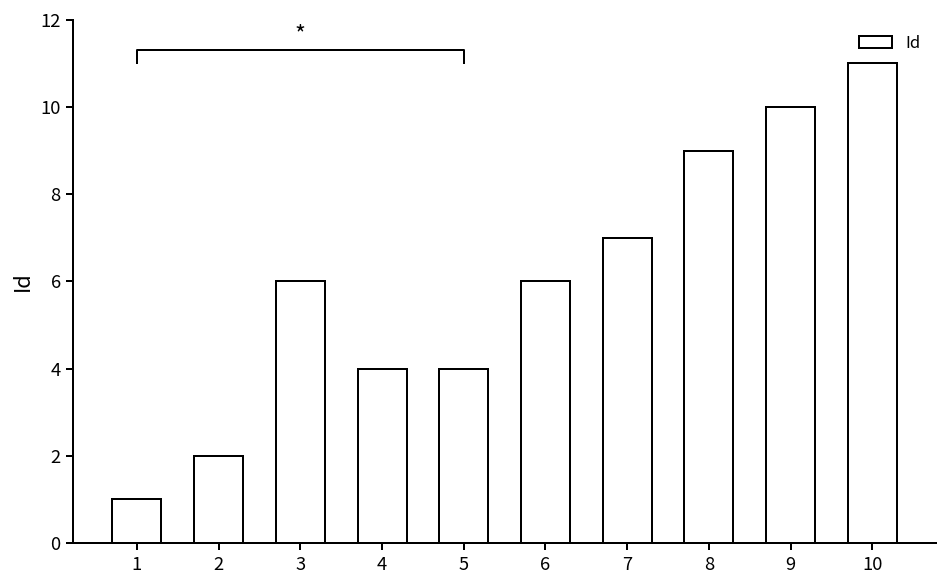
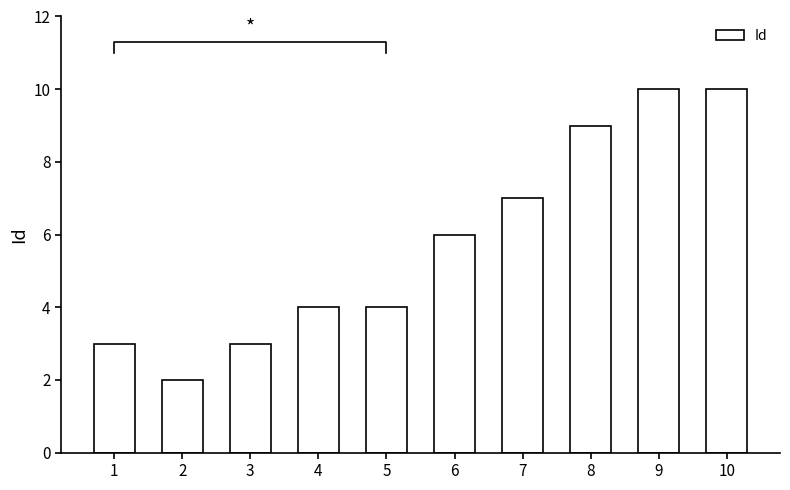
Id, 1: 1 -> 3
Id, 3: 6 -> 3
Id, 10: 11 -> 10
